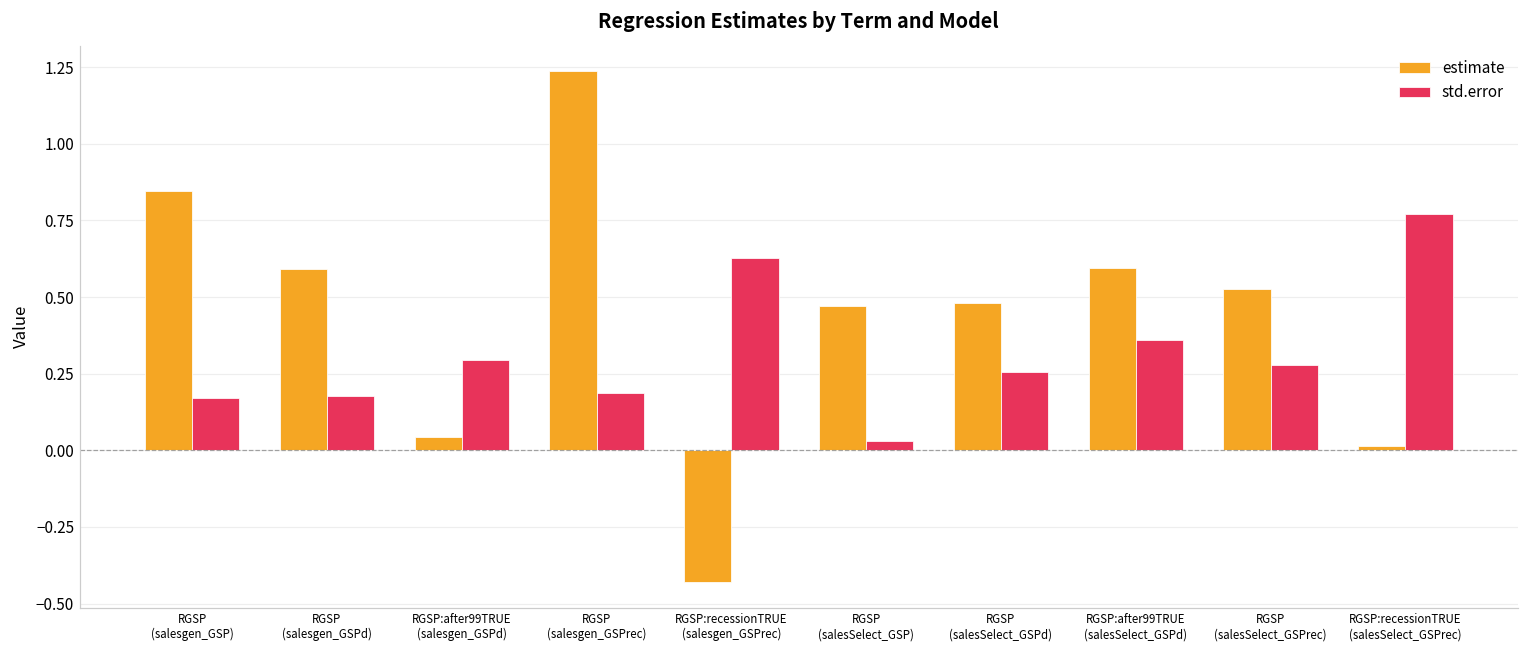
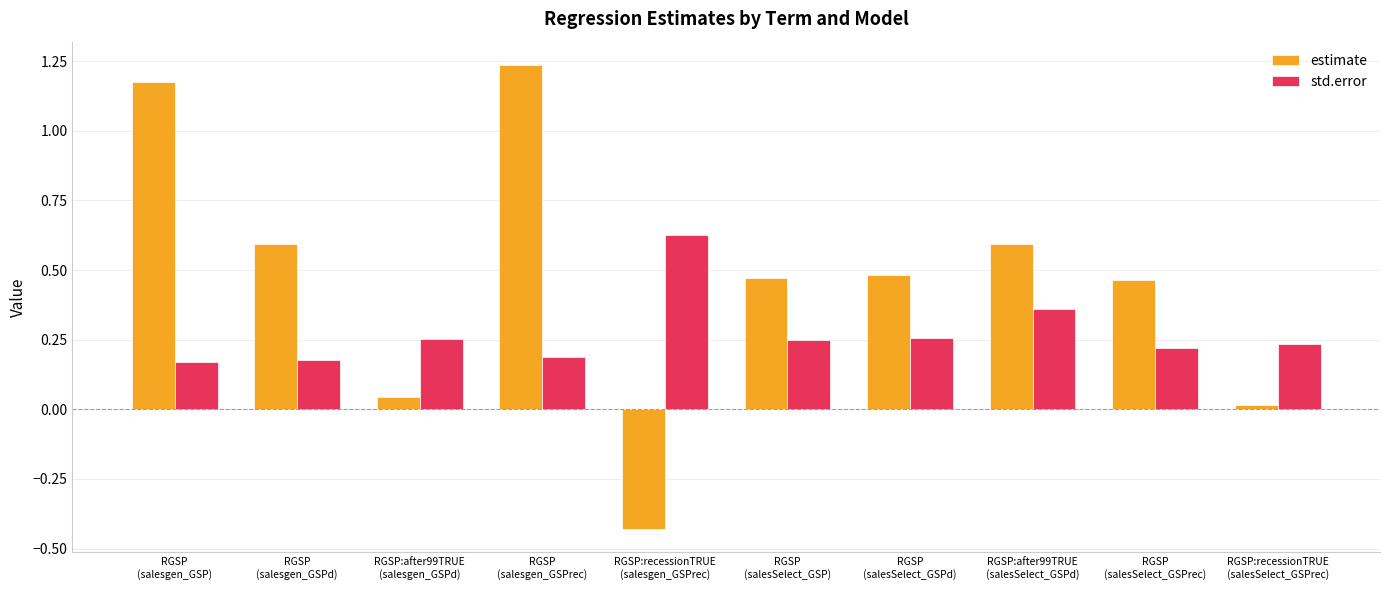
estimate, RGSP (salesgen_GSP): 0.85 -> 1.17
std.error, RGSP:after99TRUE (salesgen_GSPd): 0.29 -> 0.25
std.error, RGSP (salesSelect_GSP): 0.03 -> 0.25
estimate, RGSP (salesSelect_GSPrec): 0.53 -> 0.46
std.error, RGSP (salesSelect_GSPrec): 0.28 -> 0.22
std.error, RGSP:recessionTRUE (salesSelect_GSPrec): 0.77 -> 0.23
